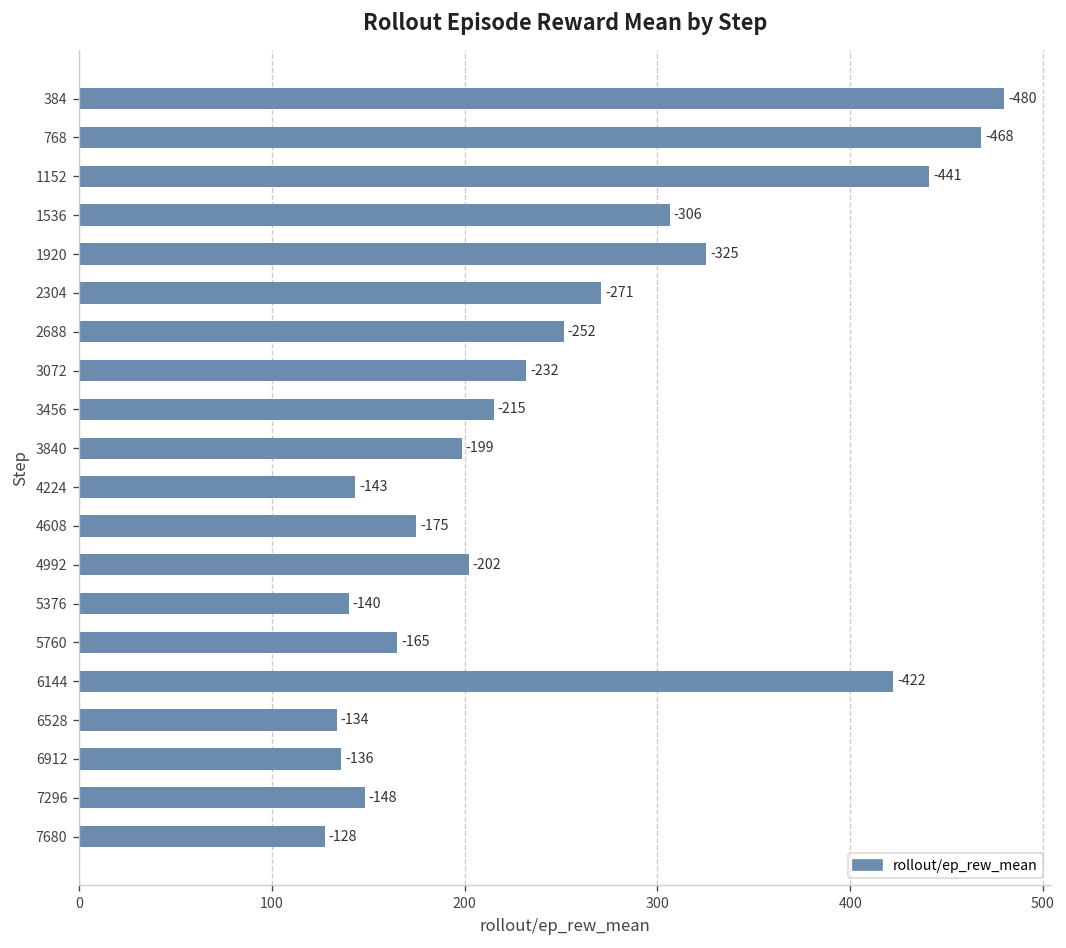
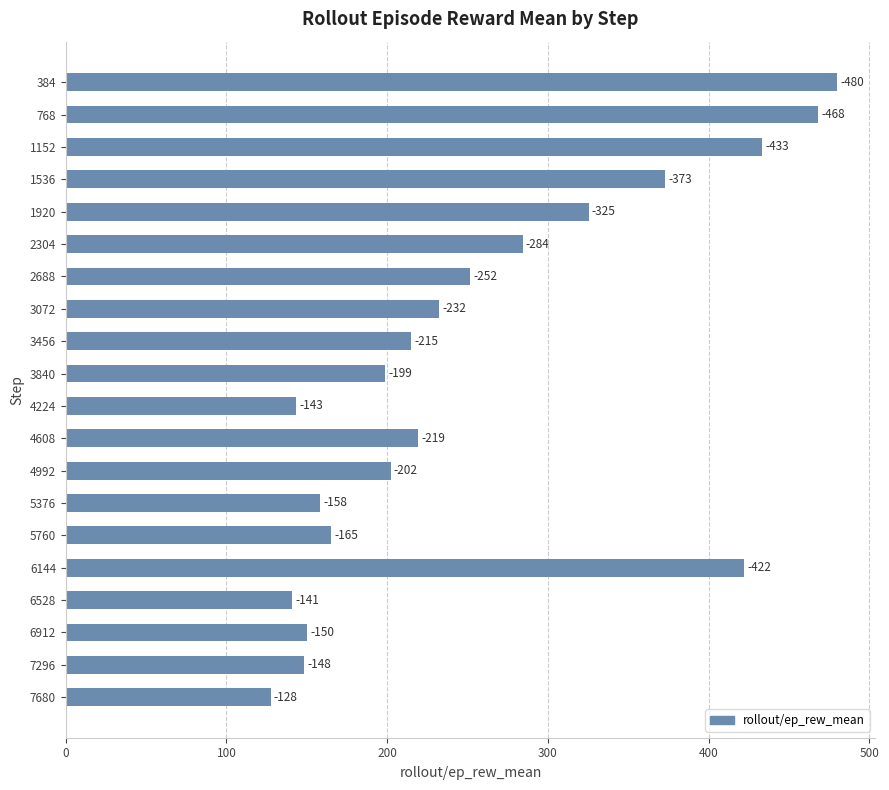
1152: -441 -> -433
1536: -306 -> -373
2304: -271 -> -284
4608: -175 -> -219
5376: -140 -> -158
6528: -134 -> -141
6912: -136 -> -150
